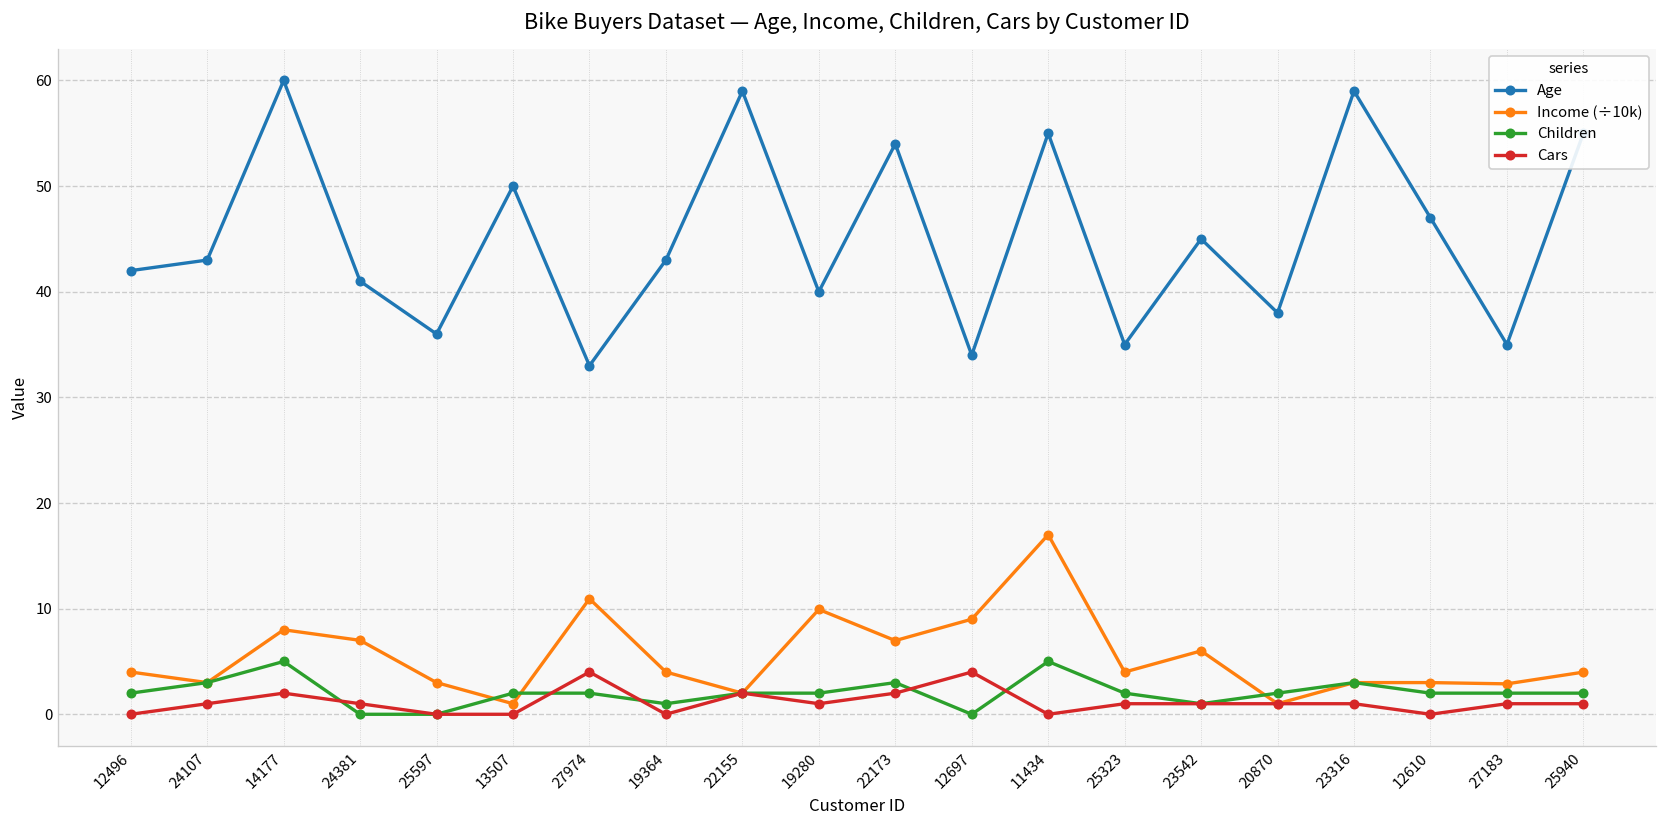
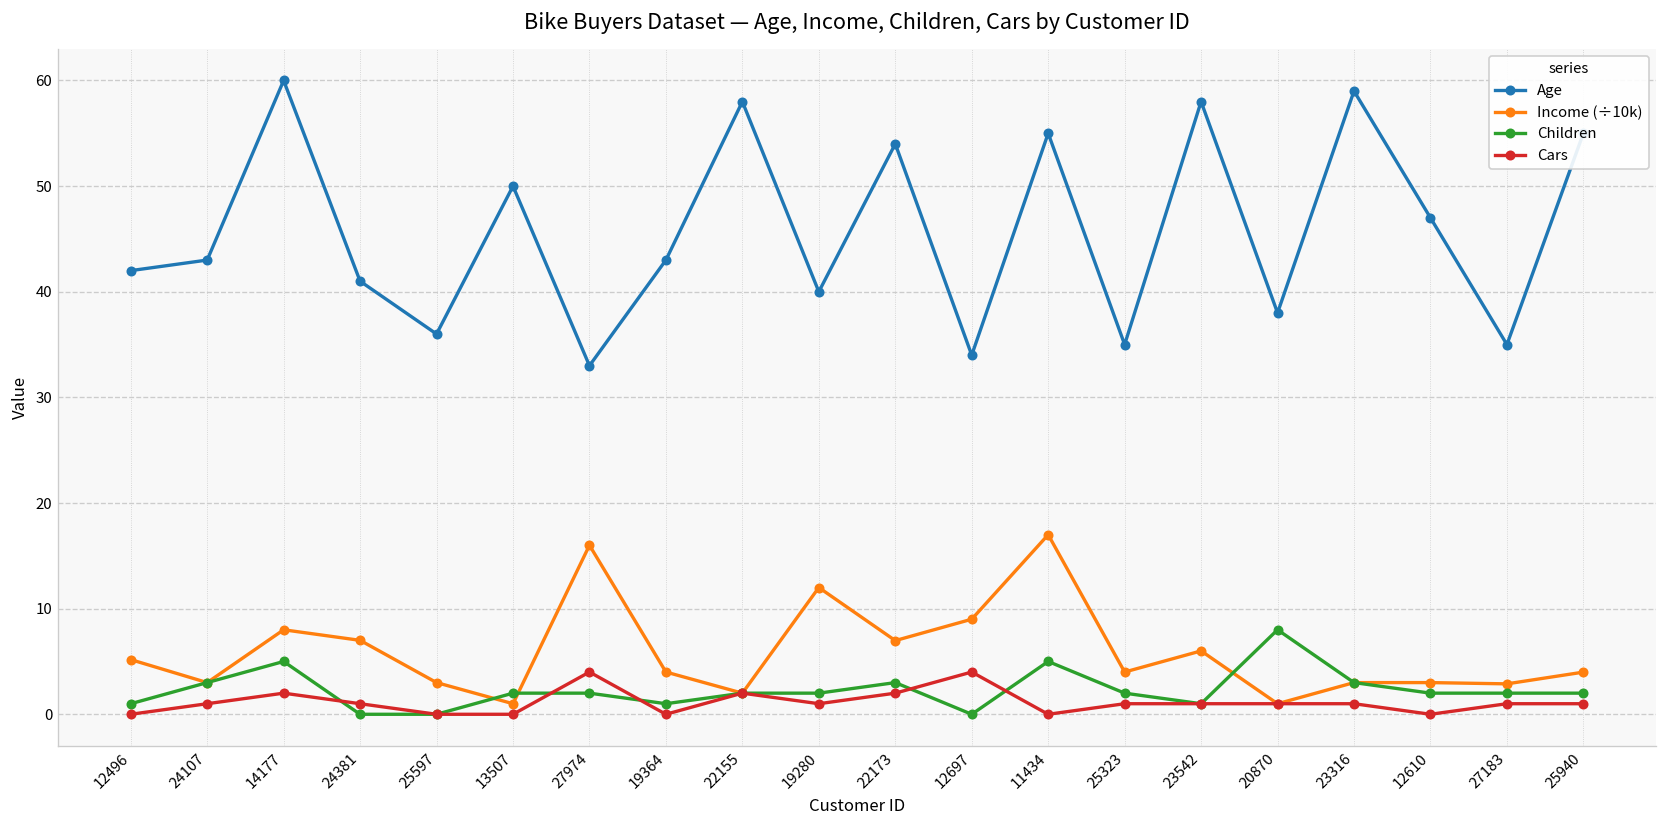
Income (÷10k), 12496: 4 -> 5
Children, 12496: 2 -> 1
Income (÷10k), 27974: 11 -> 16
Age, 22155: 59 -> 58
Income (÷10k), 19280: 10 -> 12
Age, 23542: 45 -> 58
Children, 20870: 2 -> 8
